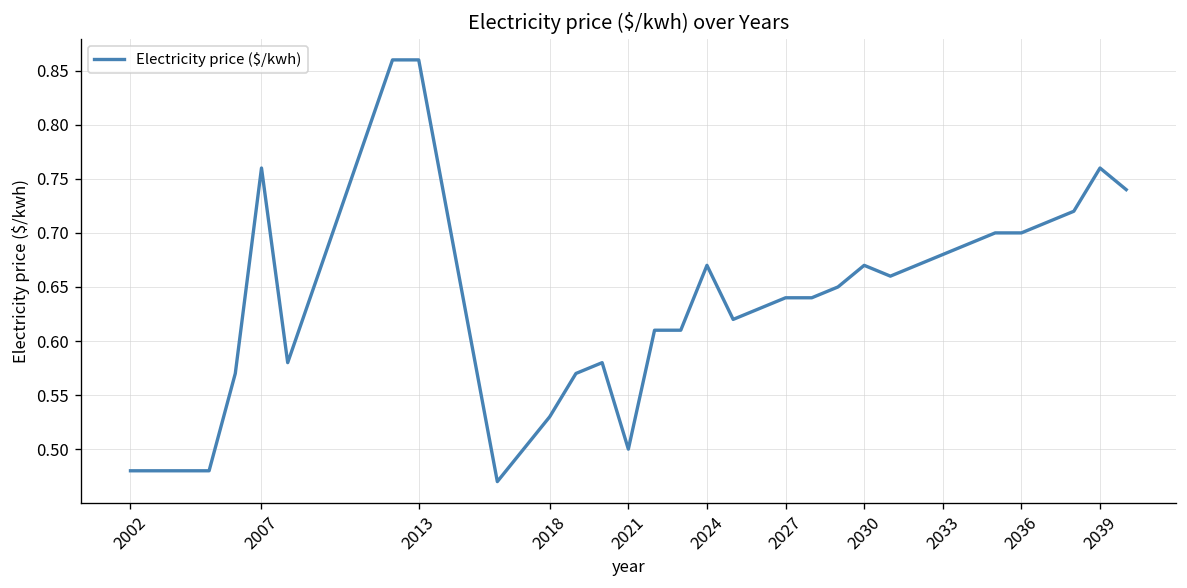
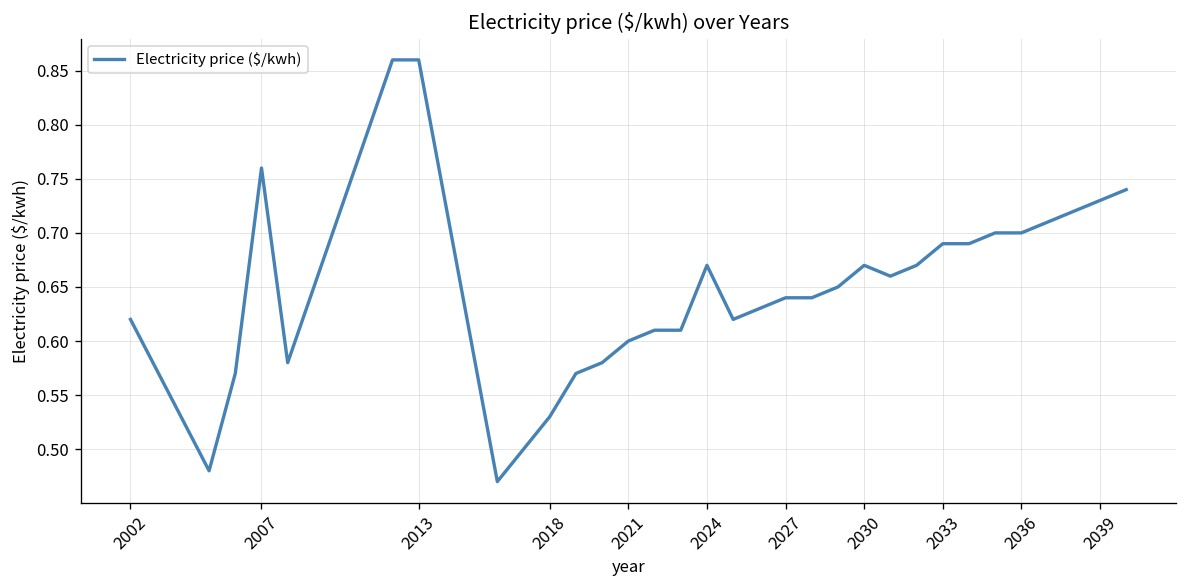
2002: 0.48 -> 0.62
2021: 0.5 -> 0.6
2033: 0.68 -> 0.69
2039: 0.76 -> 0.73
